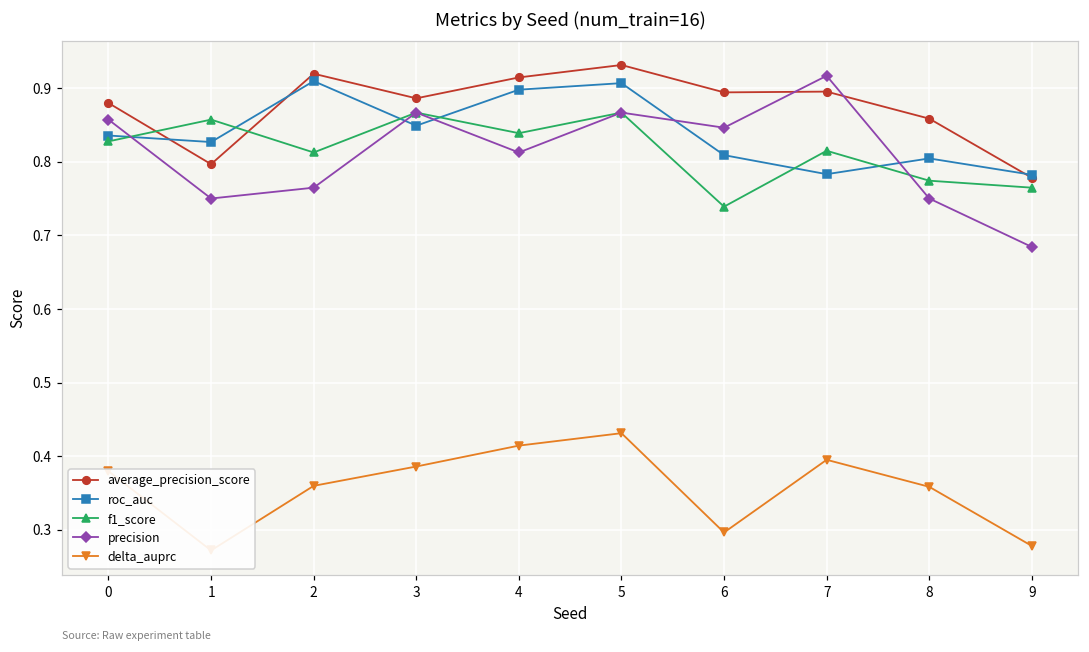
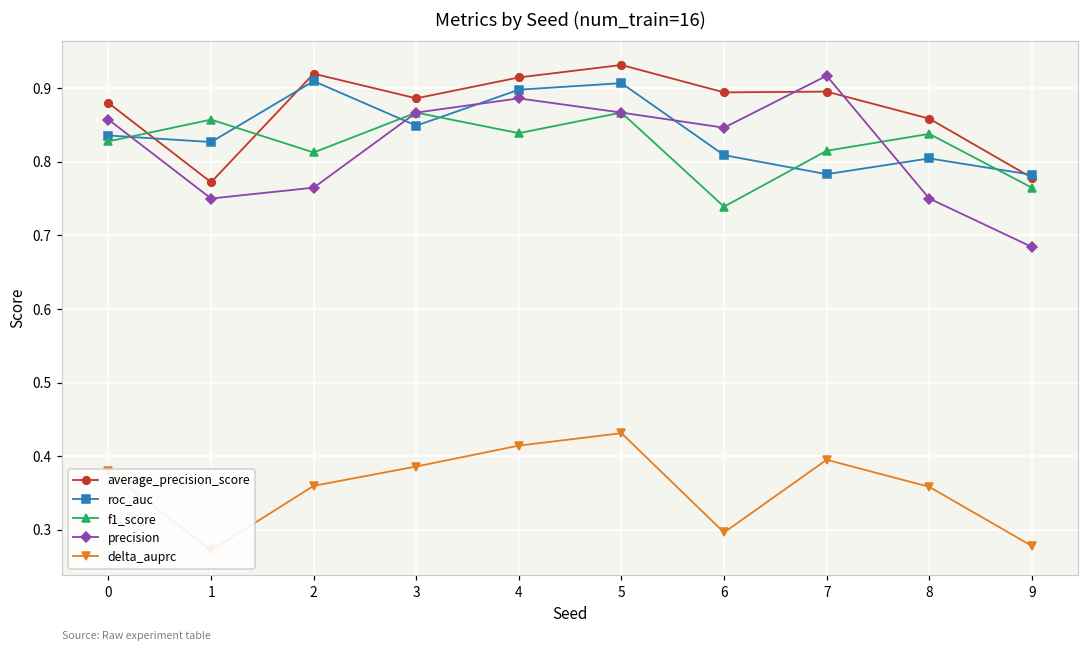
average_precision_score, 1: 0.80 -> 0.77
precision, 4: 0.81 -> 0.89
f1_score, 8: 0.77 -> 0.84
